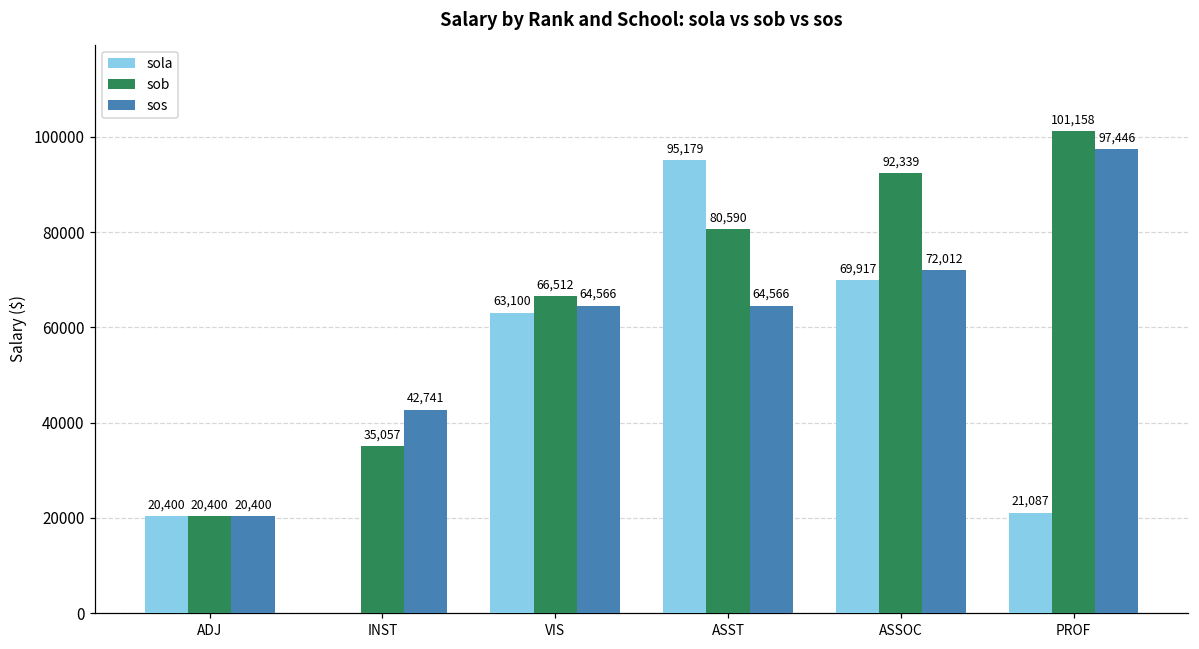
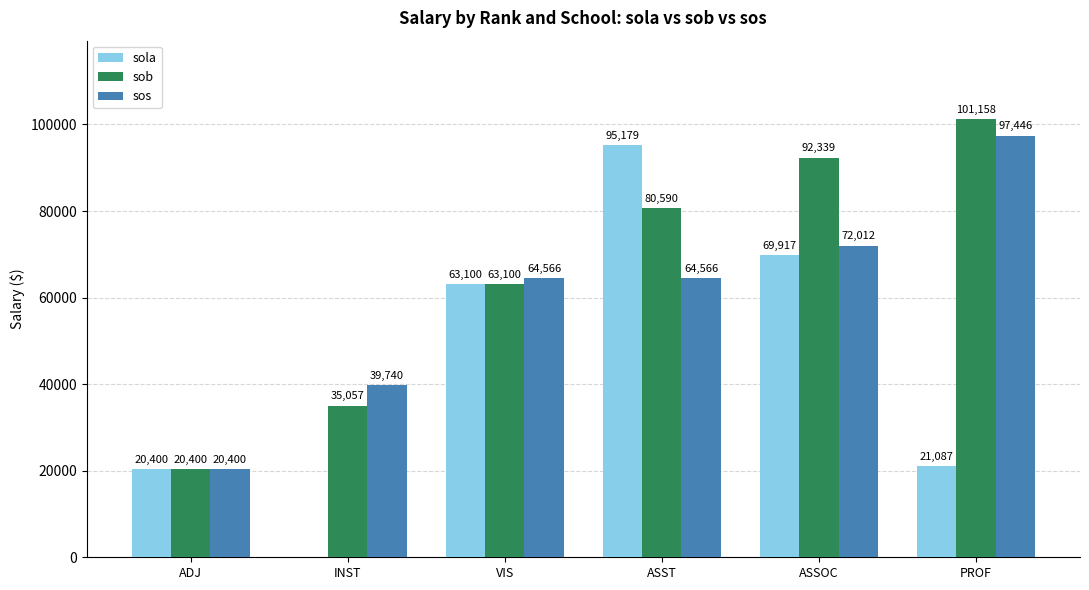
sos, INST: 42,741 -> 39,740
sob, VIS: 66,512 -> 63,100
